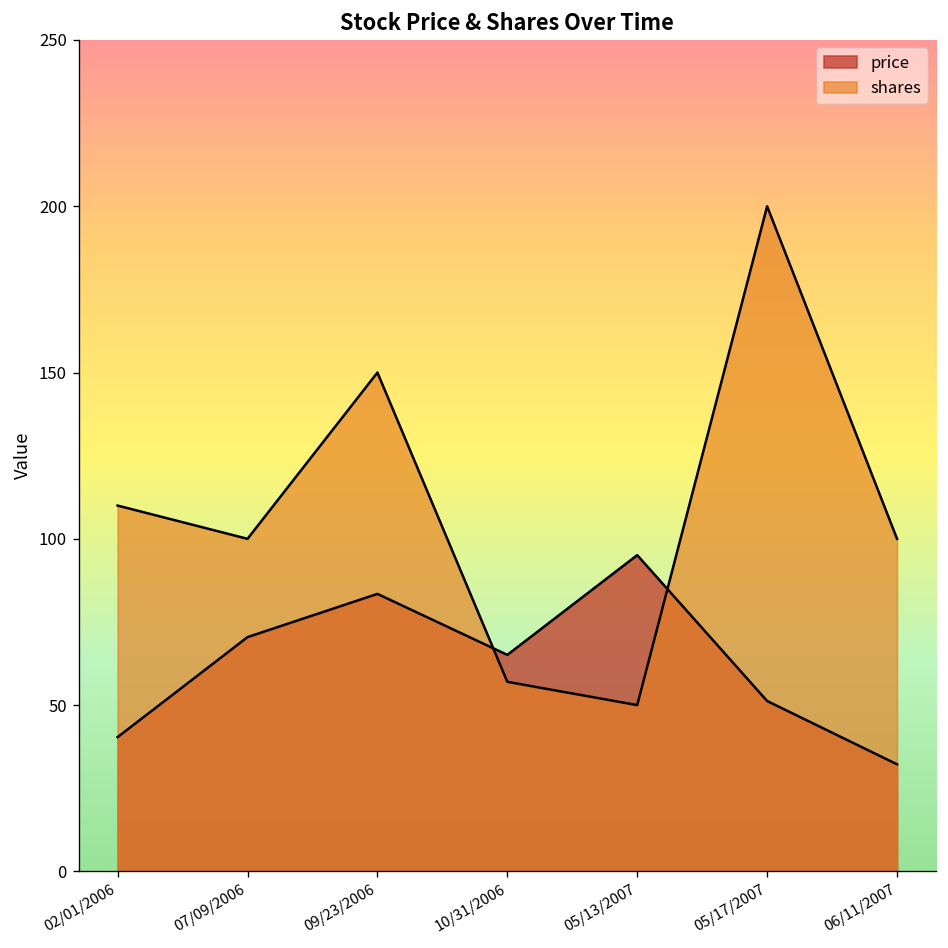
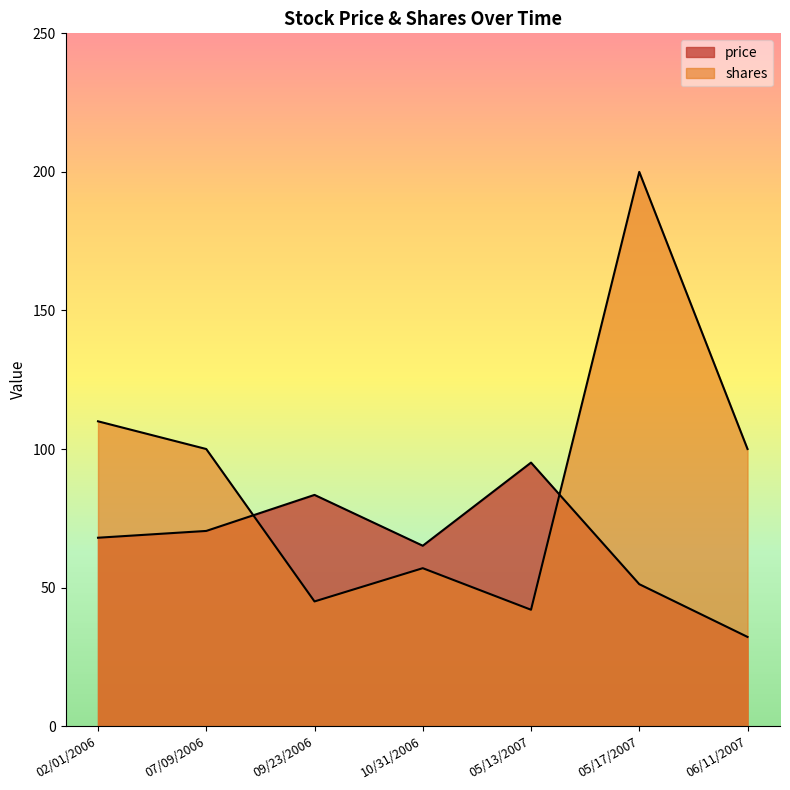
price, 02/01/2006: 40 -> 68
shares, 09/23/2006: 150 -> 45
shares, 05/13/2007: 50 -> 42
